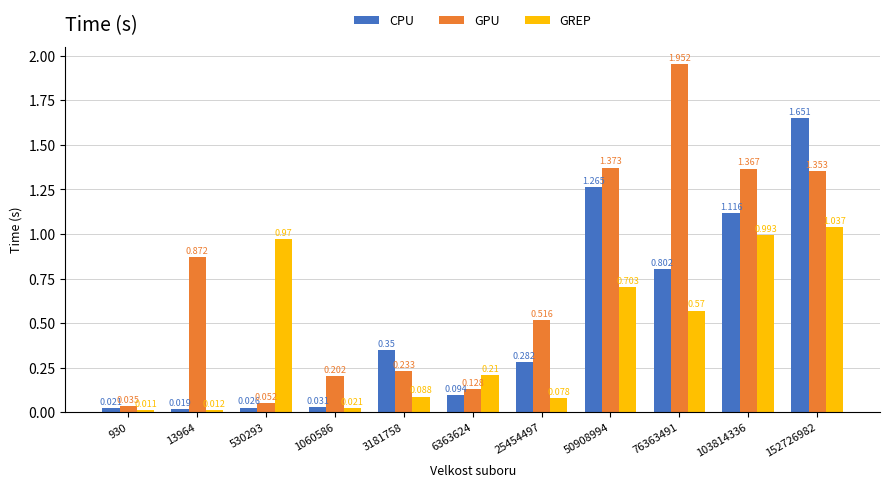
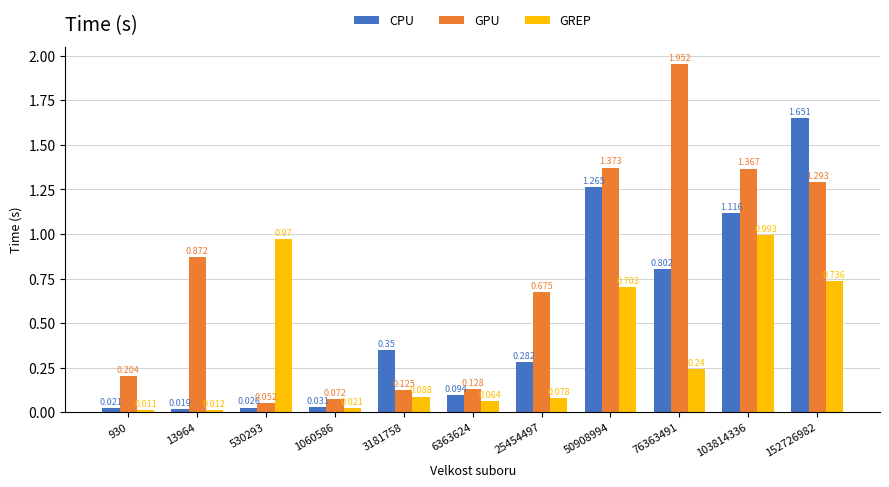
GPU, 930: 0.035 -> 0.204
GPU, 1060586: 0.202 -> 0.072
GPU, 3181758: 0.233 -> 0.125
GREP, 6363624: 0.21 -> 0.064
GPU, 25454497: 0.516 -> 0.675
GREP, 76363491: 0.57 -> 0.24
GPU, 152726982: 1.353 -> 1.293
GREP, 152726982: 1.037 -> 0.736
